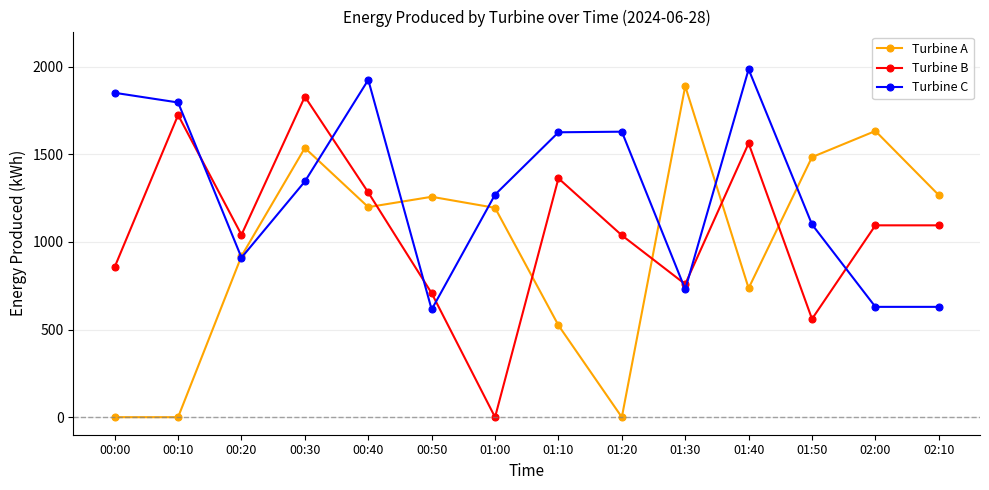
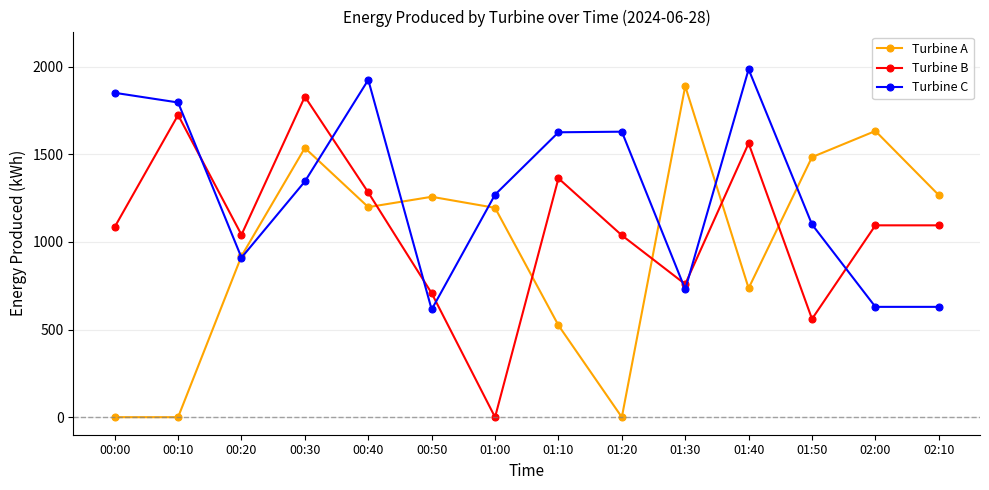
Turbine B, 00:00: 860 -> 1080
